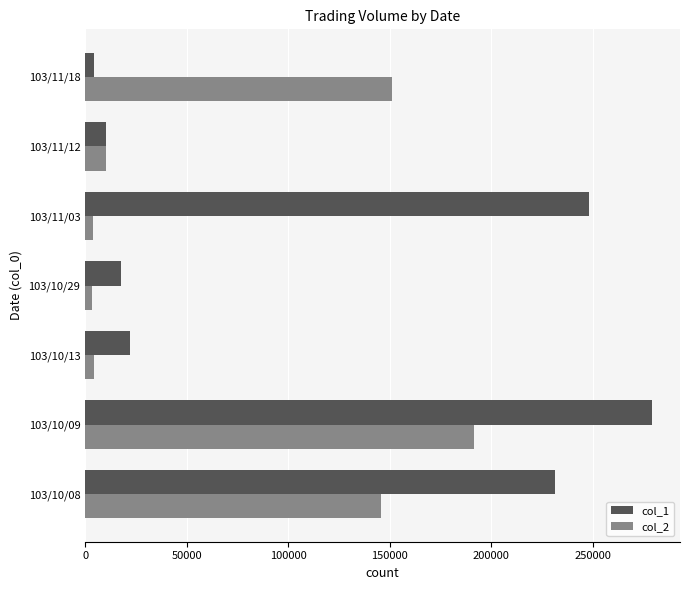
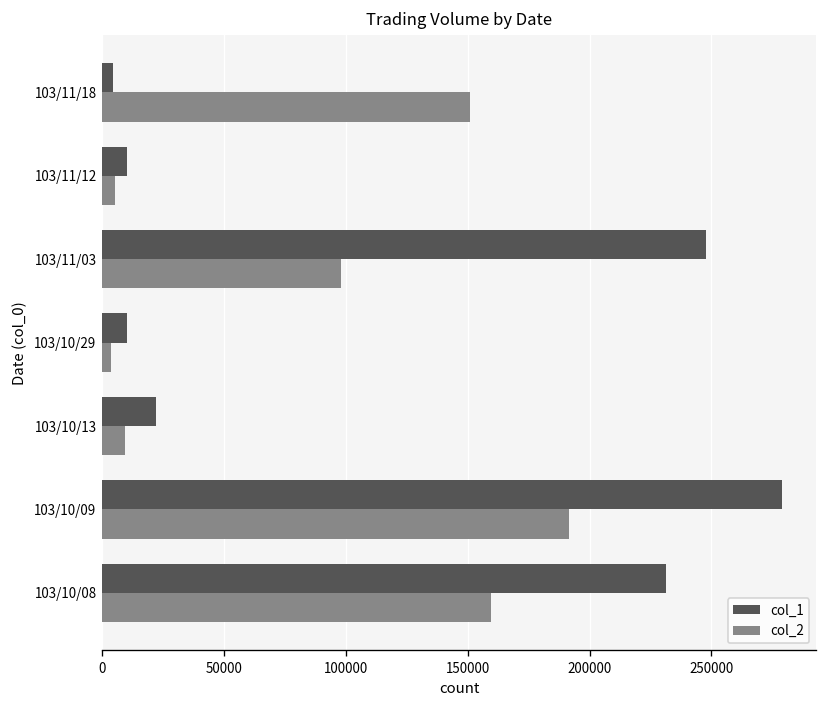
col_2, 103/11/12: 10000 -> 5000
col_2, 103/11/03: 4000 -> 98000
col_1, 103/10/29: 17000 -> 10000
col_2, 103/10/13: 4000 -> 9000
col_2, 103/10/08: 145000 -> 159000
